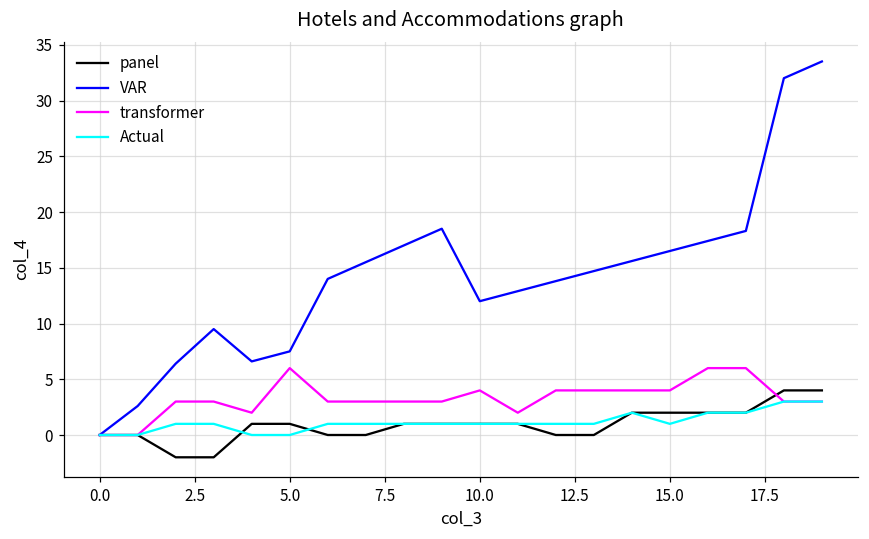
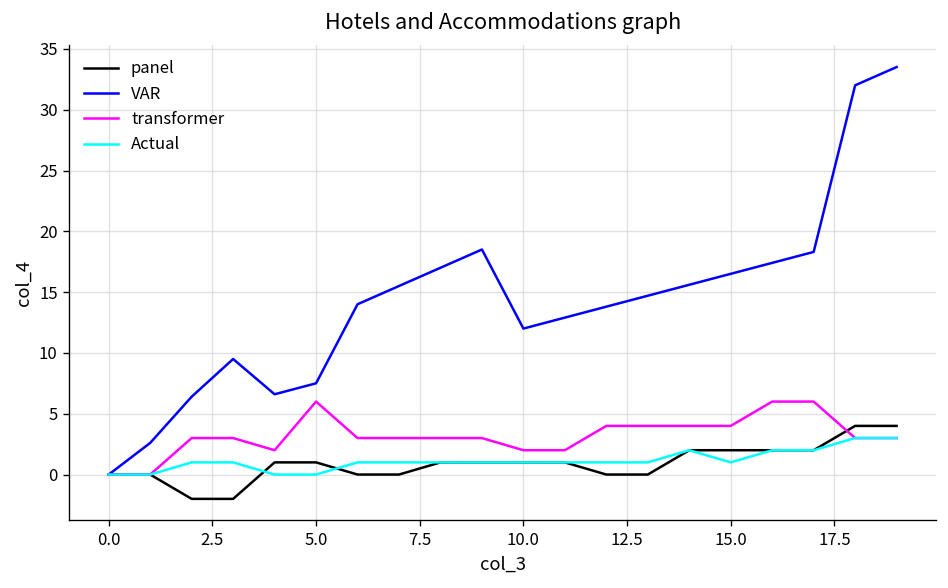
transformer, 10.0: 4.0 -> 2.0
